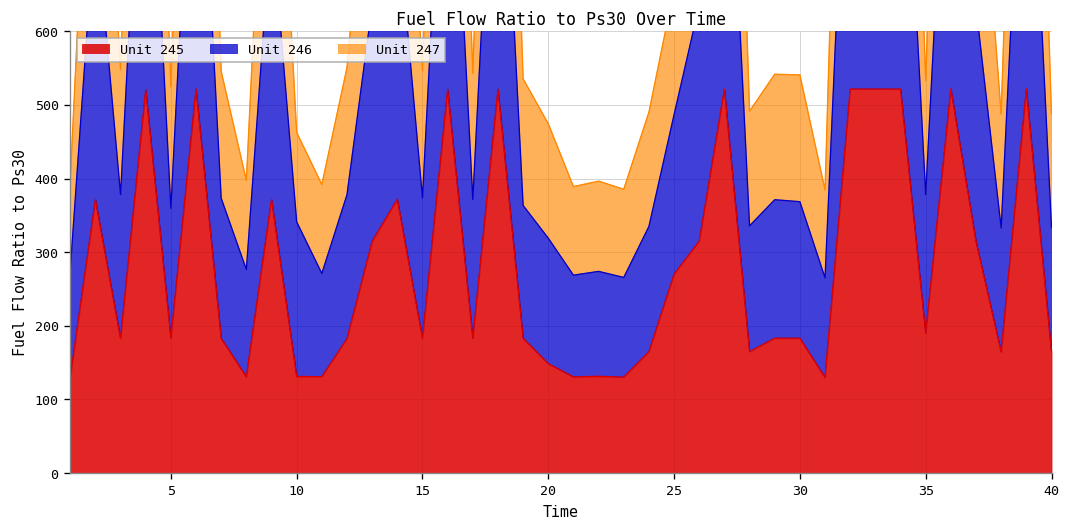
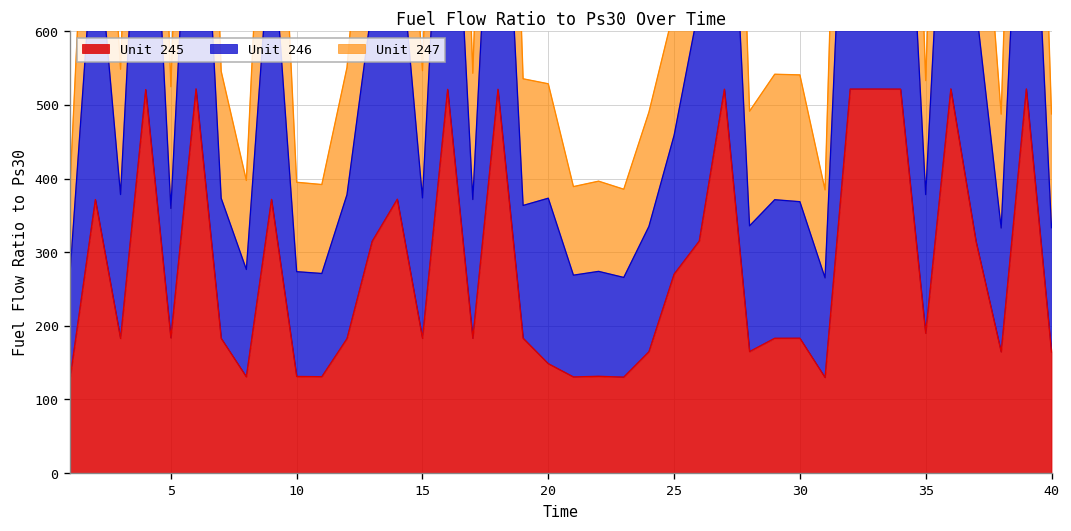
Unit 246, 10: 210 -> 140
Unit 246, 20: 170 -> 220
Unit 246, 25: 220 -> 190
